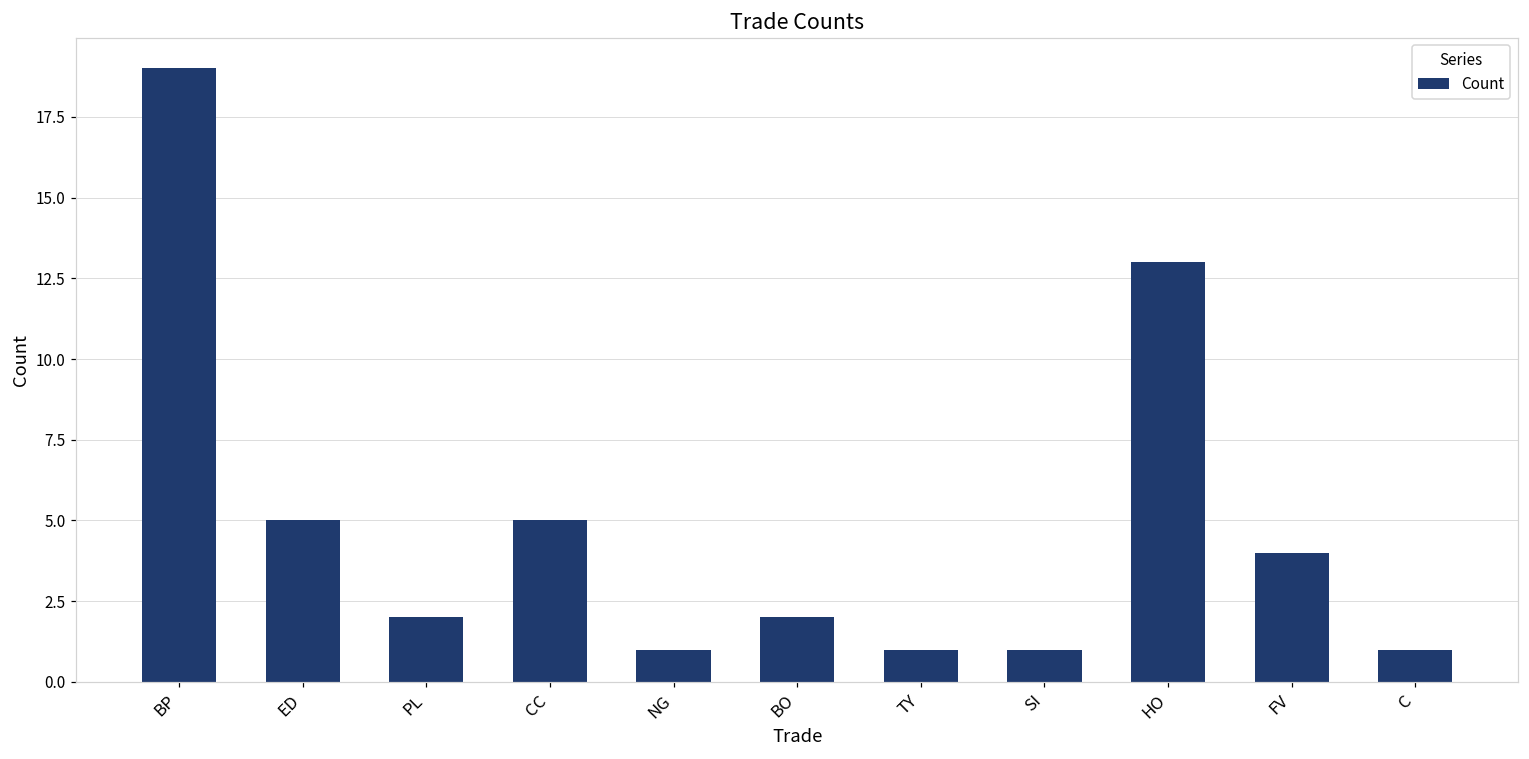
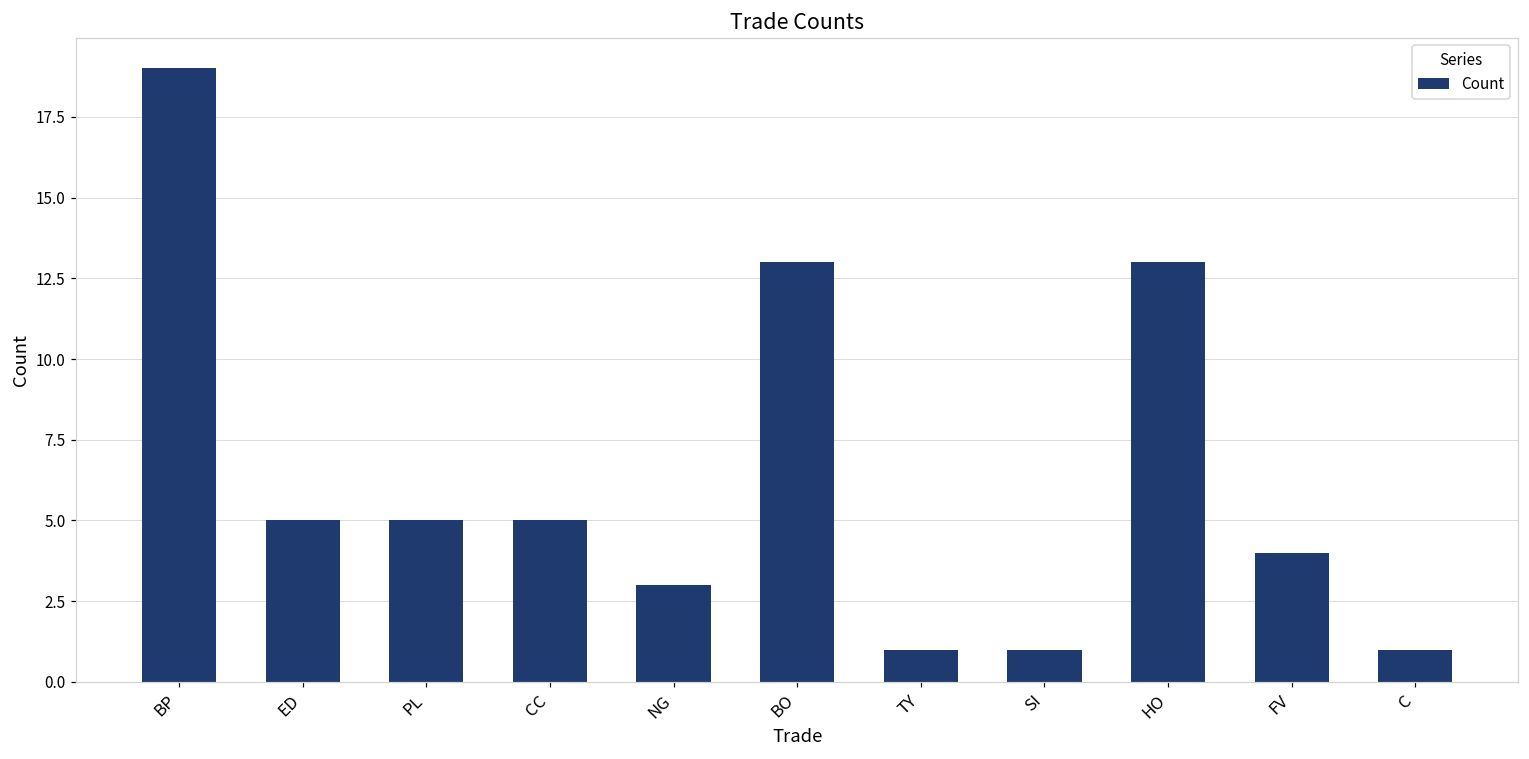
PL: 2 -> 5
NG: 1 -> 3
BO: 2 -> 13
